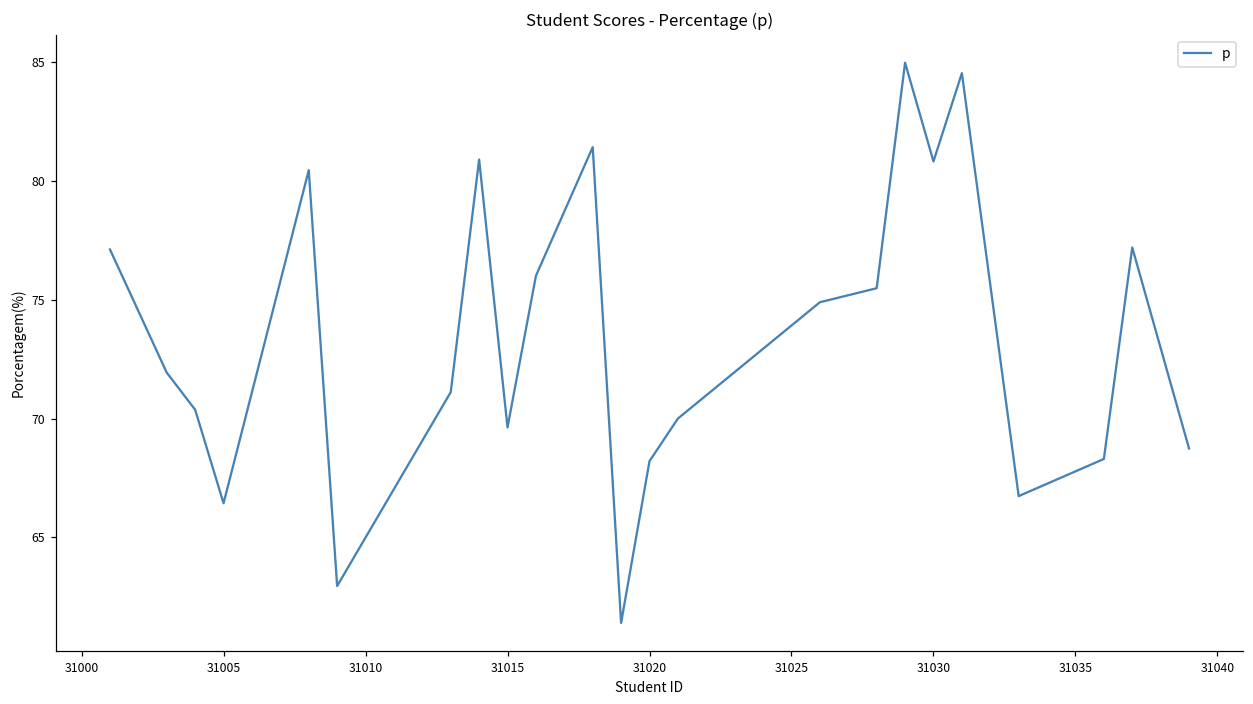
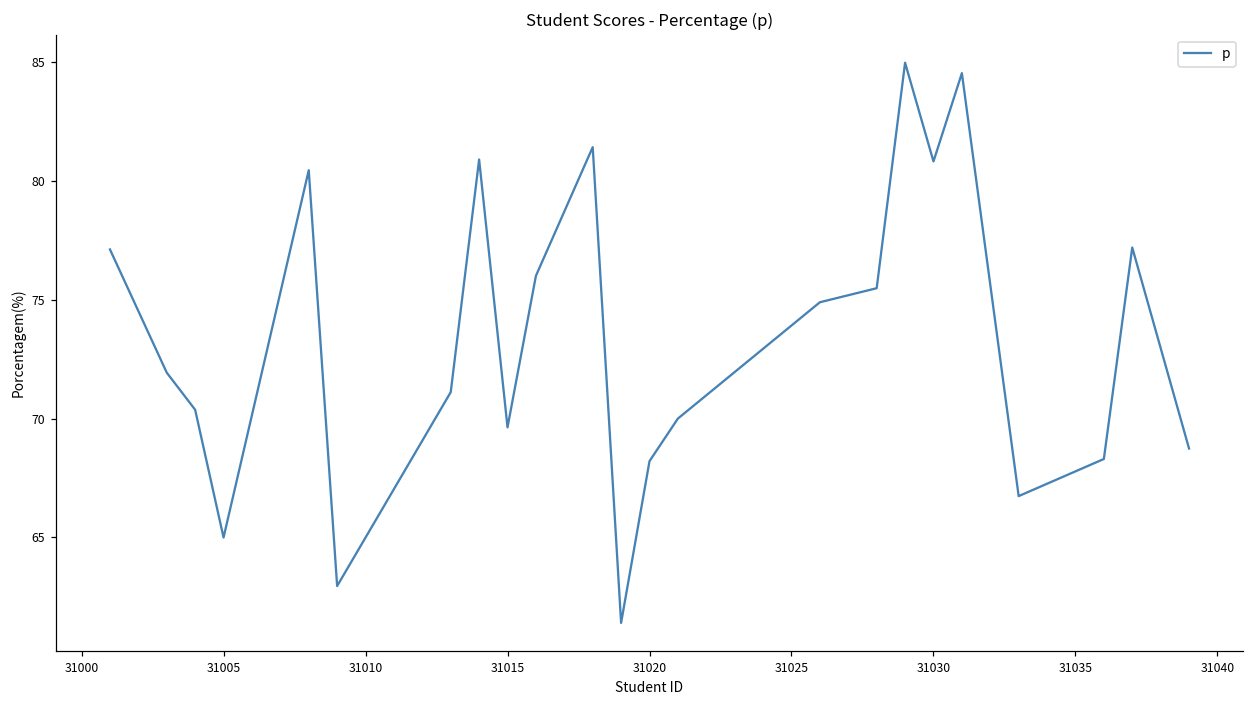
31005: 66.4 -> 65.0
